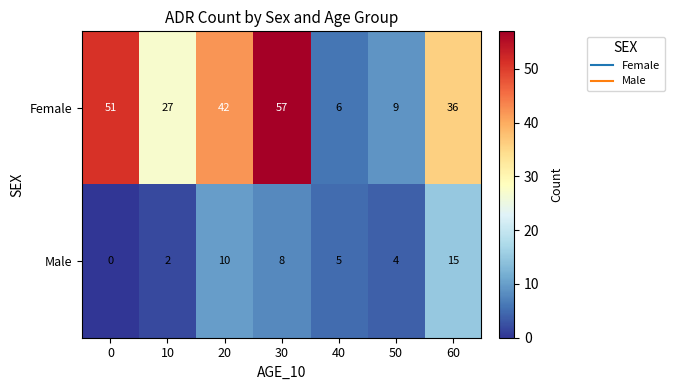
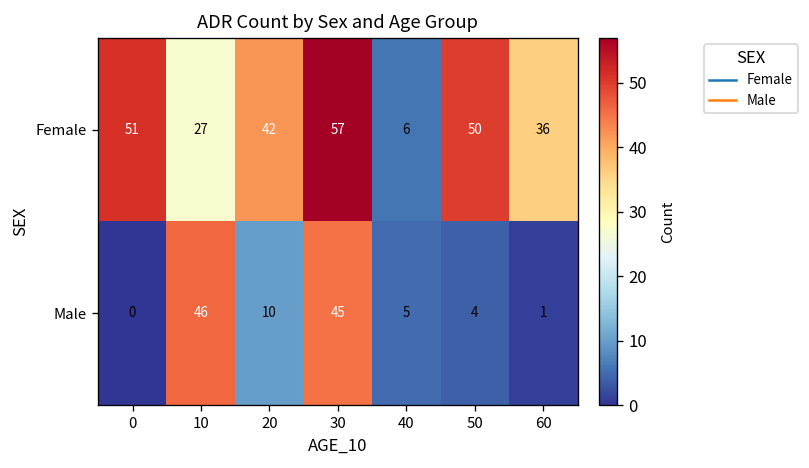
Female, 50: 9 -> 50
Male, 10: 2 -> 46
Male, 30: 8 -> 45
Male, 60: 15 -> 1
